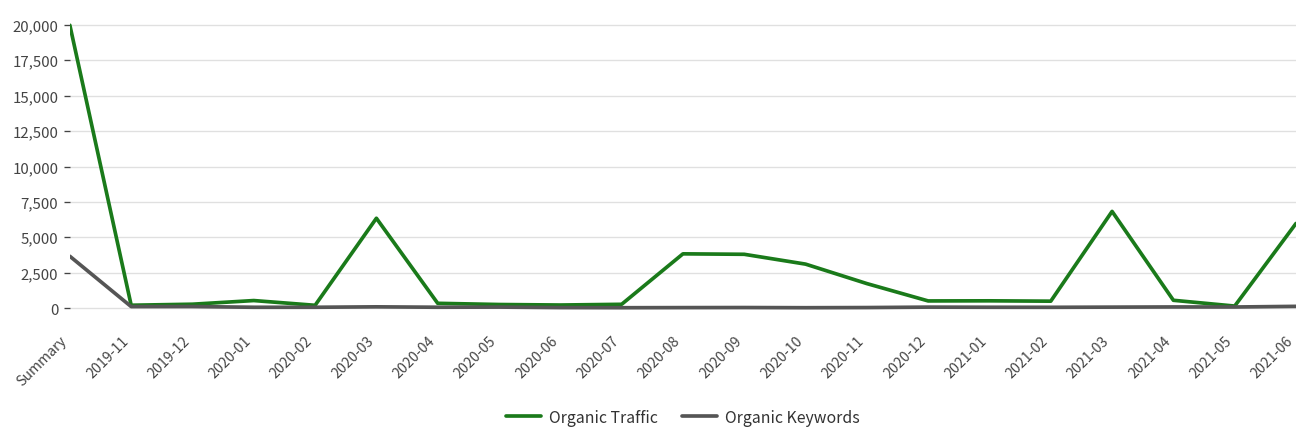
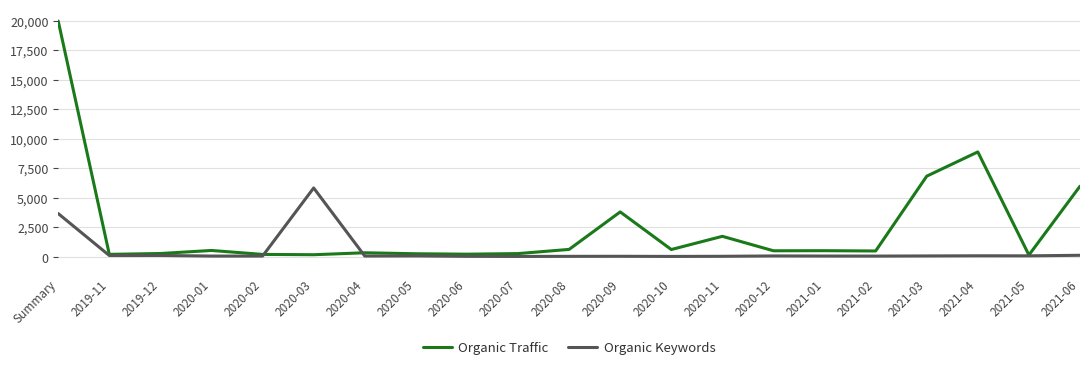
Organic Traffic, 2020-03: 6,400 -> 200
Organic Keywords, 2020-03: 100 -> 5,800
Organic Traffic, 2020-08: 3,800 -> 600
Organic Traffic, 2020-10: 3,100 -> 600
Organic Traffic, 2021-04: 600 -> 8,900
